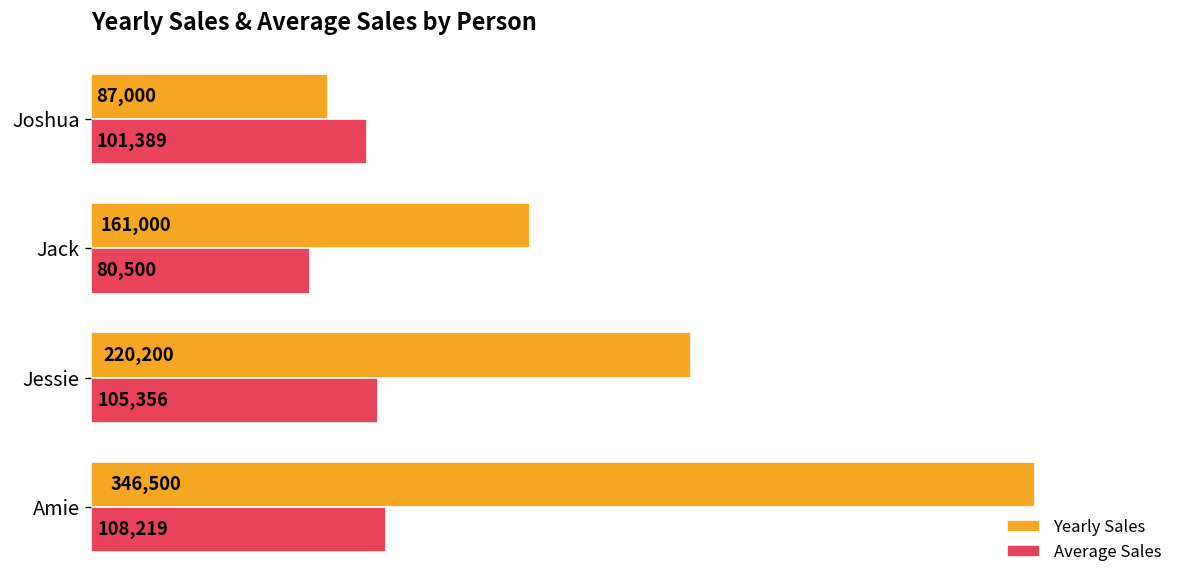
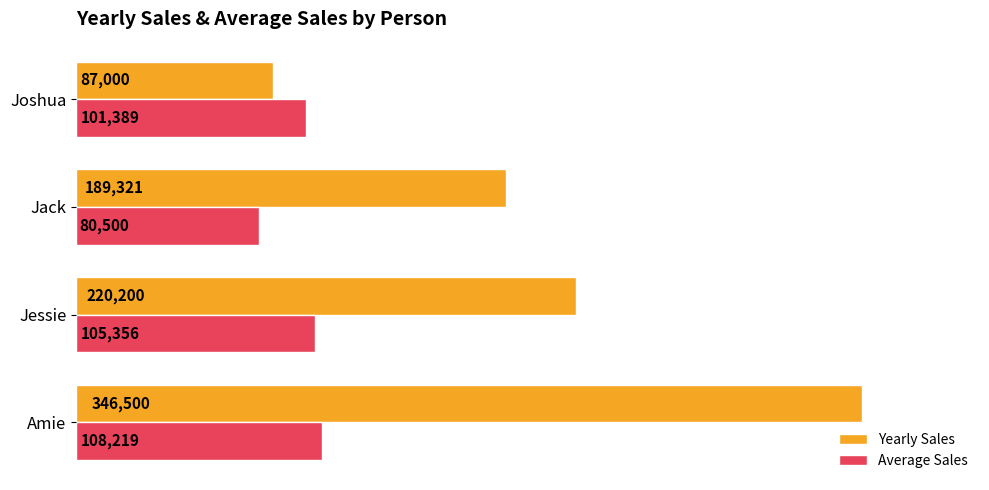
Yearly Sales, Jack: 161,000 -> 189,321
